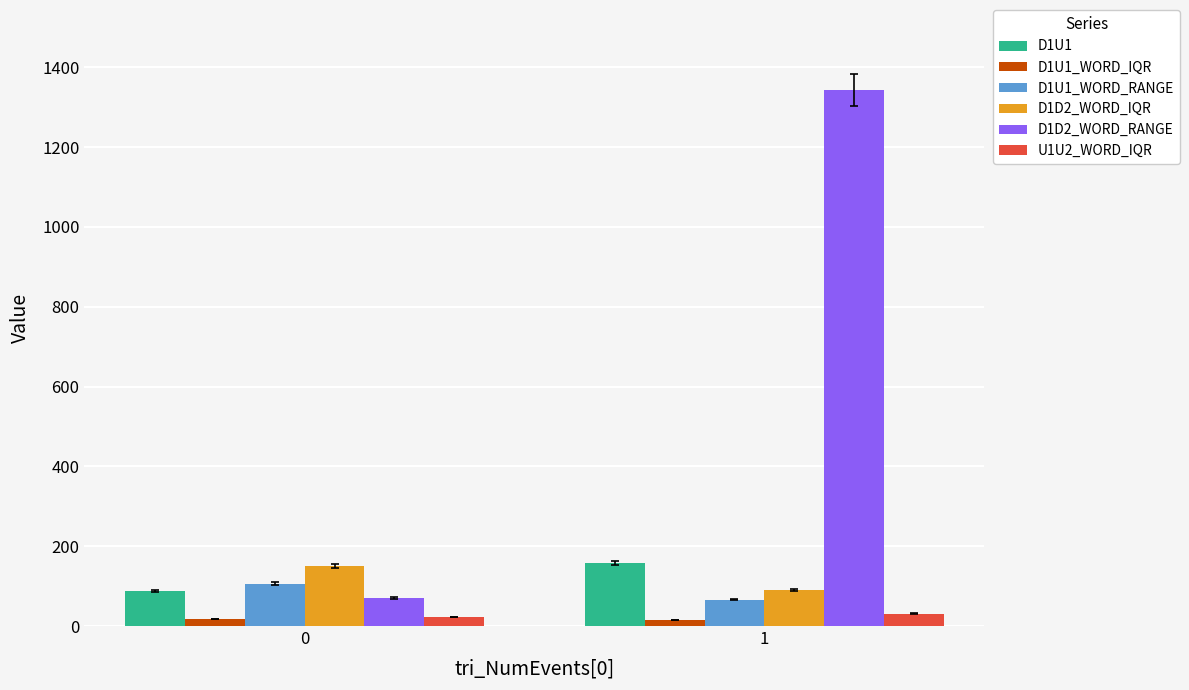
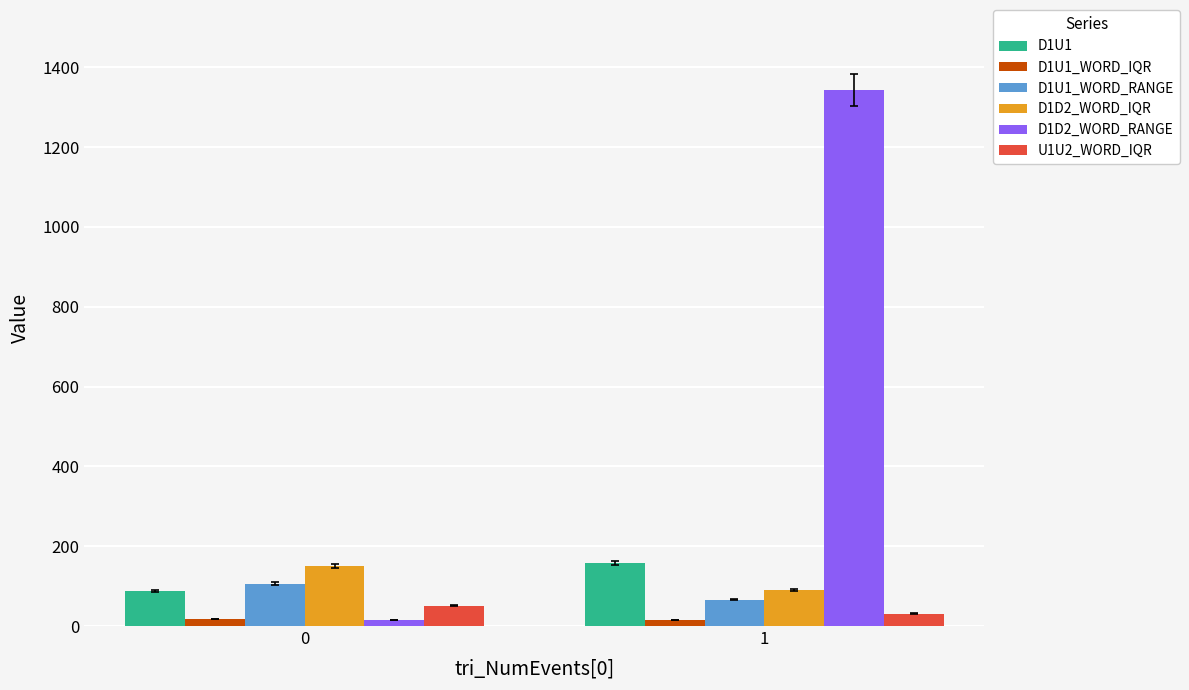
D1D2_WORD_RANGE, 0: 70 -> 20
U1U2_WORD_IQR, 0: 20 -> 50
